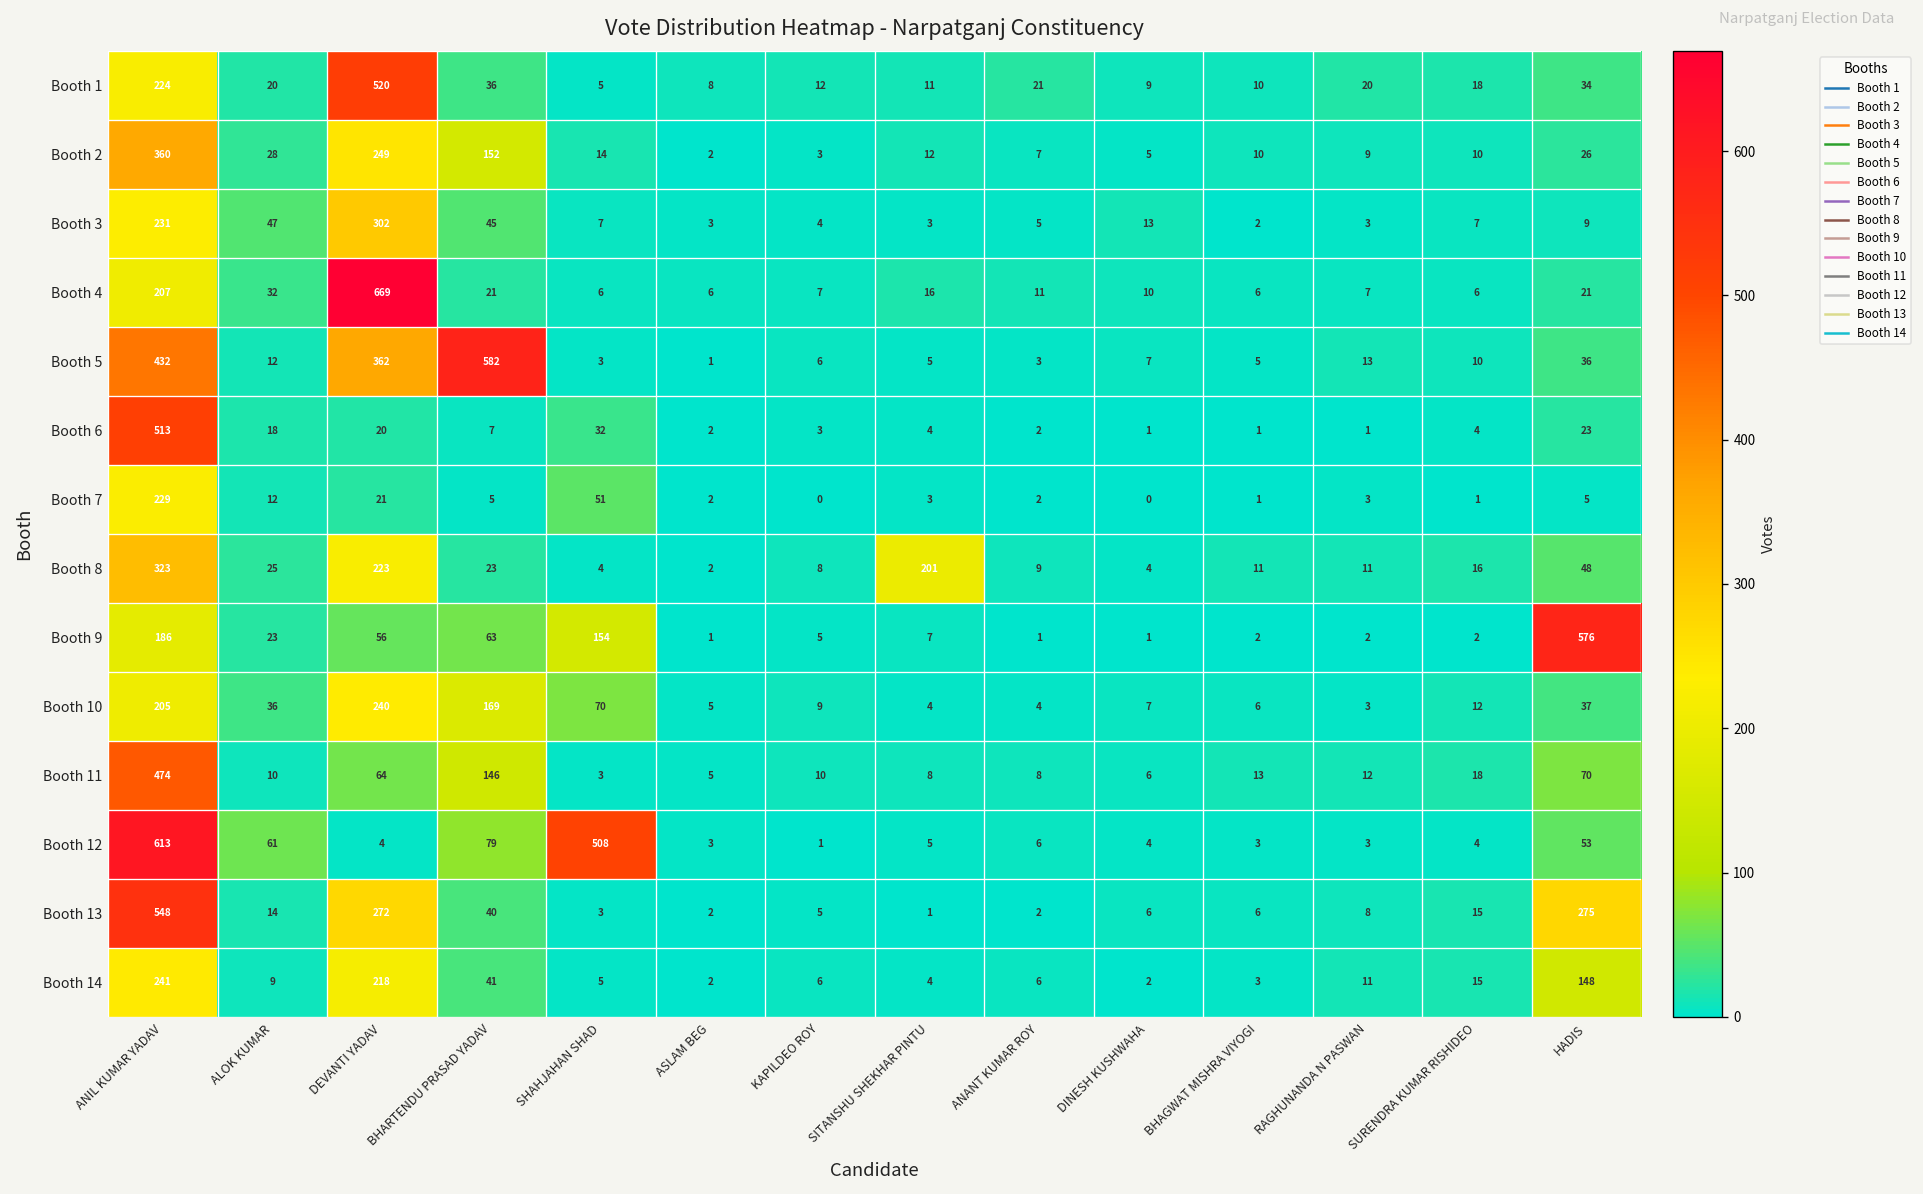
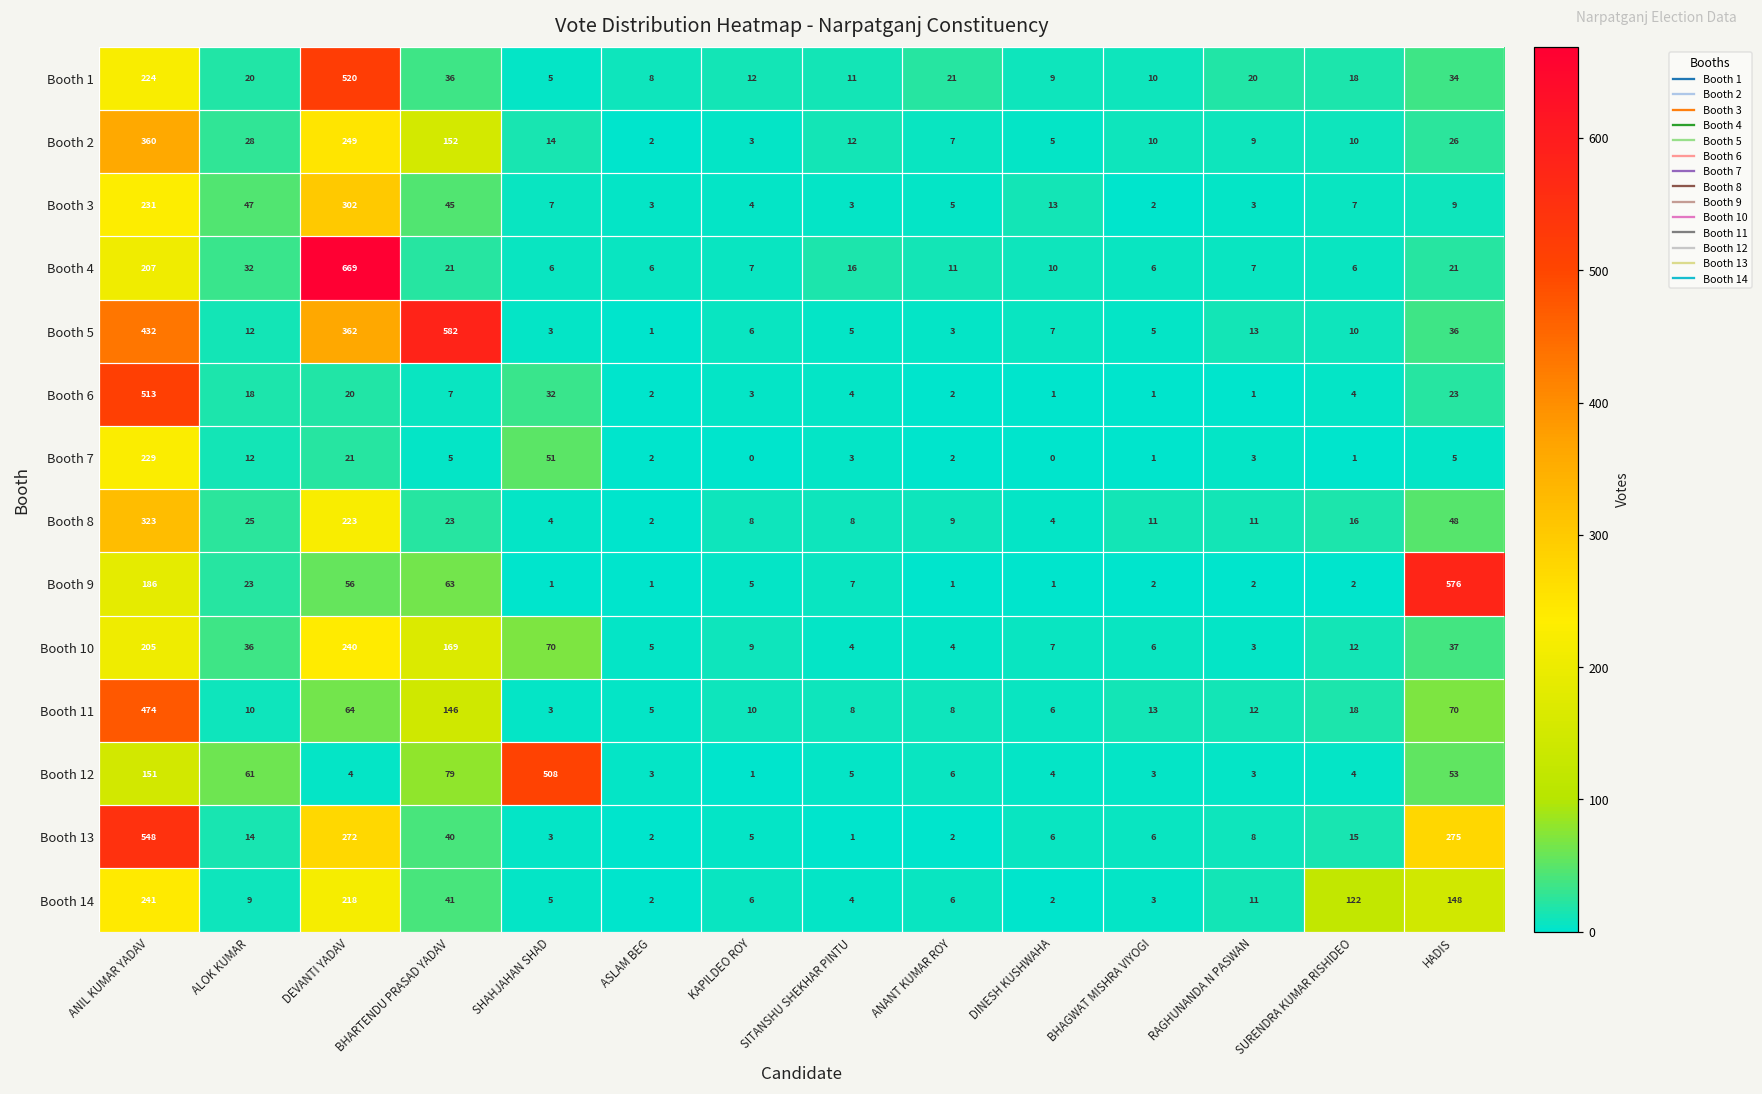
Booth 8, SITANSHU SHEKHAR PINTU: 201 -> 8
Booth 9, SHAHJAHAN SHAD: 154 -> 1
Booth 12, ANIL KUMAR YADAV: 613 -> 151
Booth 14, SURENDRA KUMAR RISHIDEO: 15 -> 122
